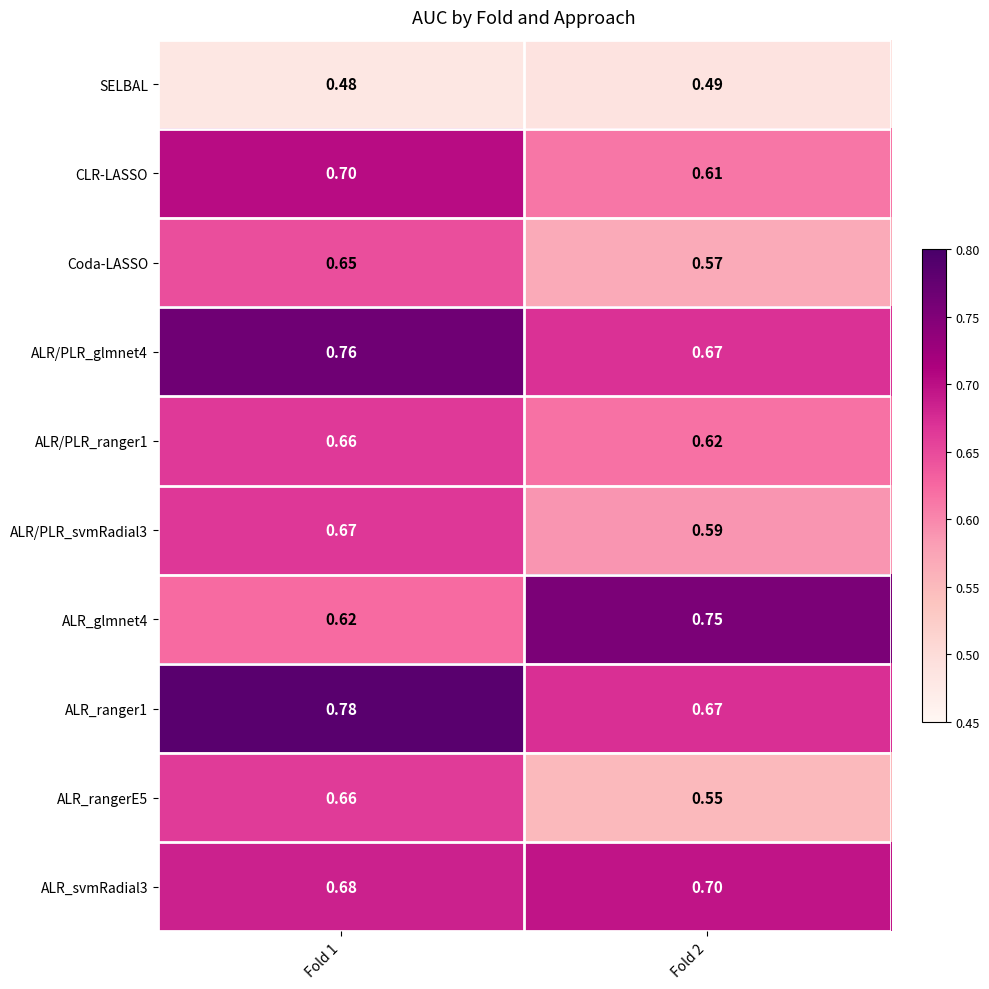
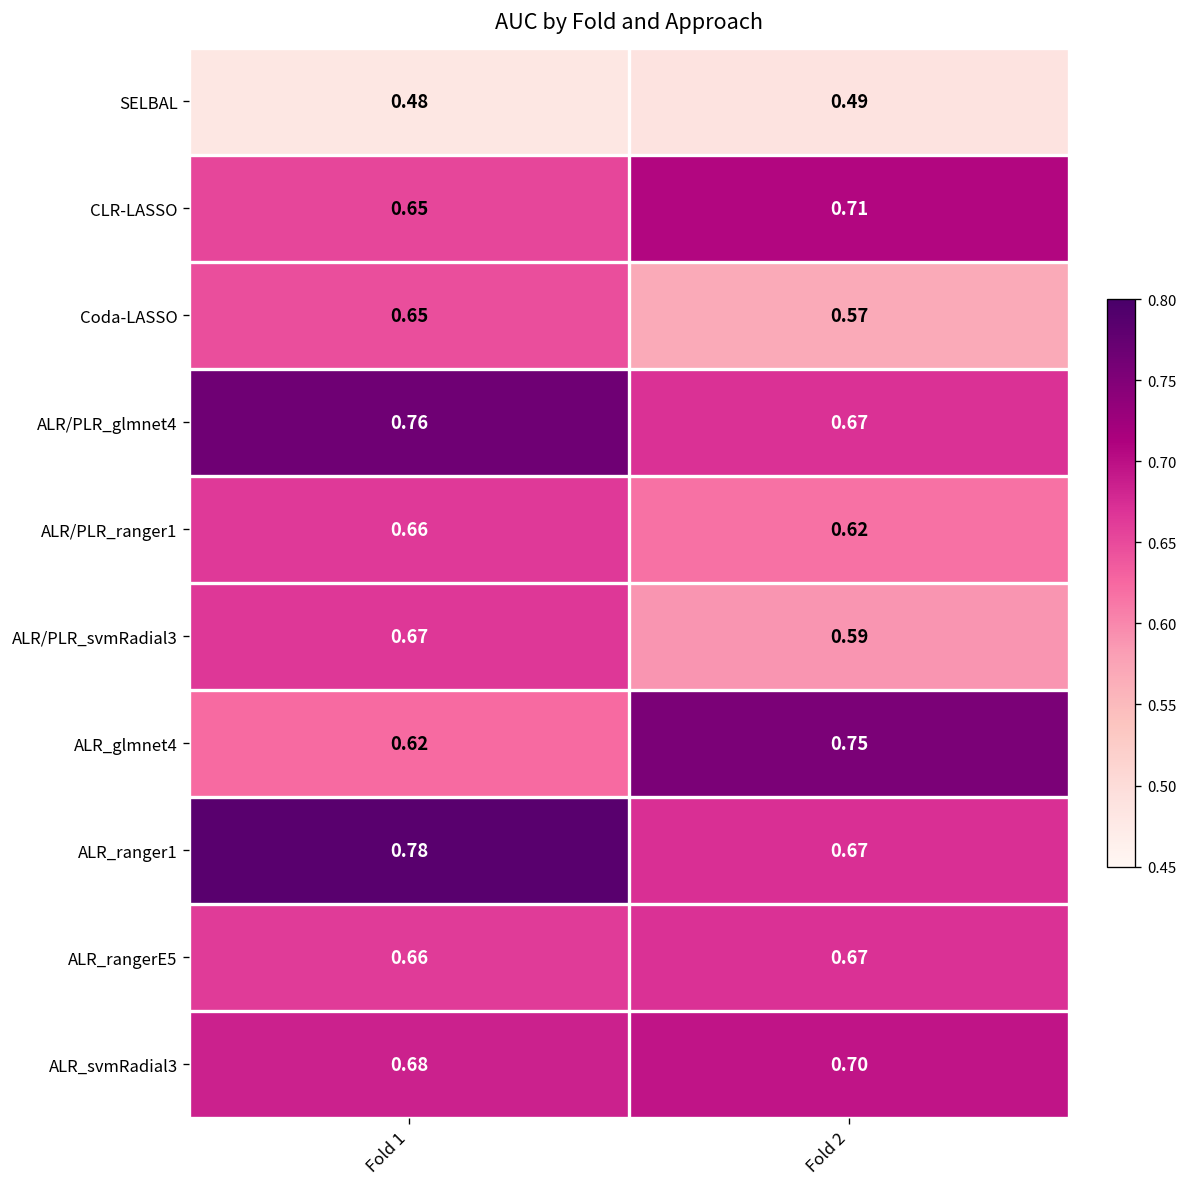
CLR-LASSO, Fold 1: 0.70 -> 0.65
CLR-LASSO, Fold 2: 0.61 -> 0.71
ALR_rangerE5, Fold 2: 0.55 -> 0.67
